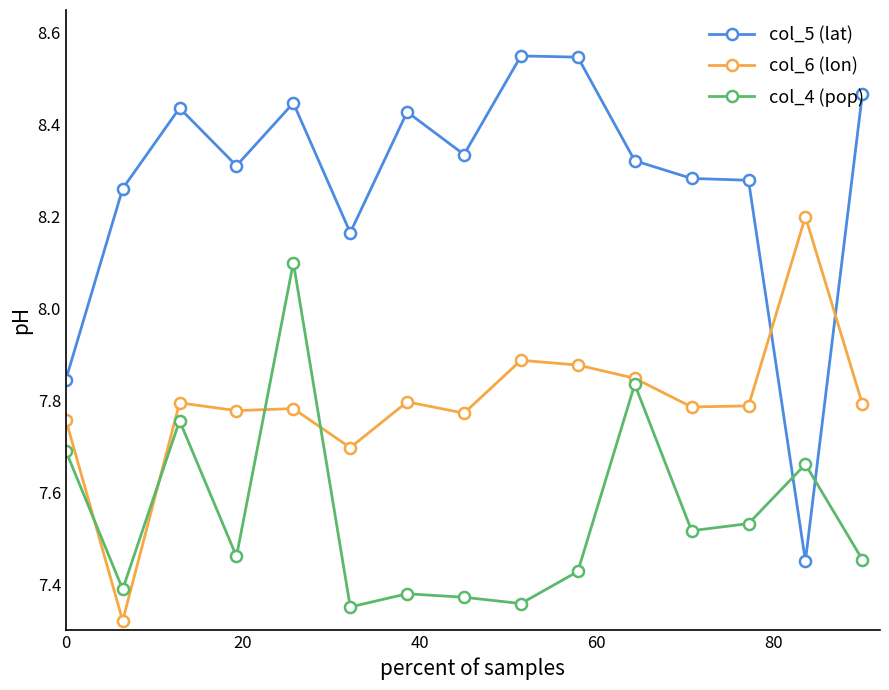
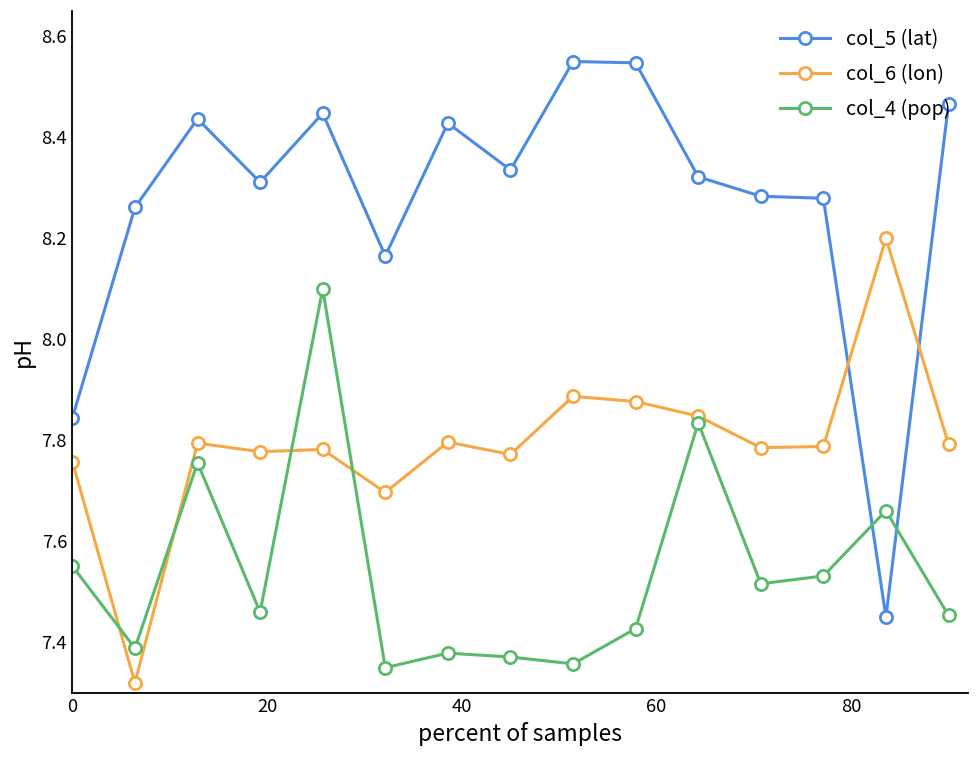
col_4 (pop), 0: 7.69 -> 7.55
